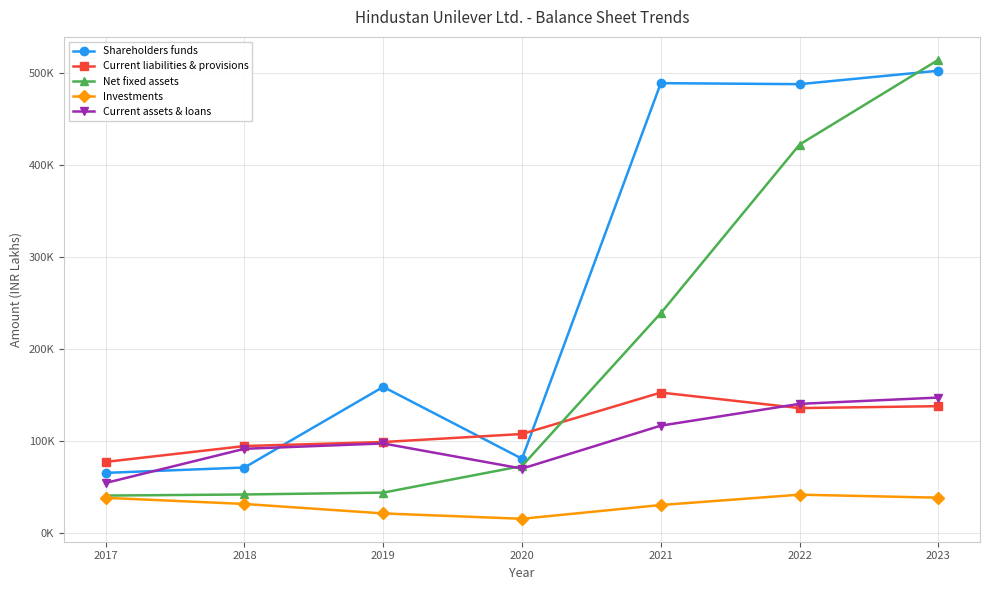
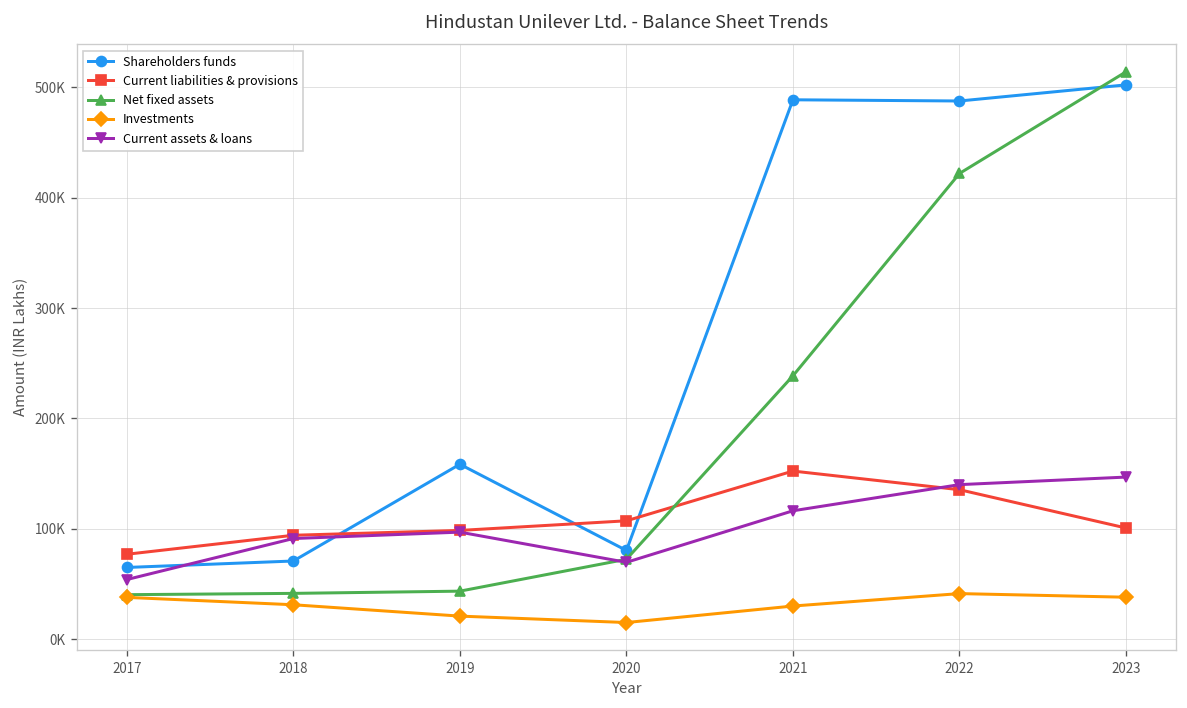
Current liabilities & provisions, 2023: 140000 -> 100000
